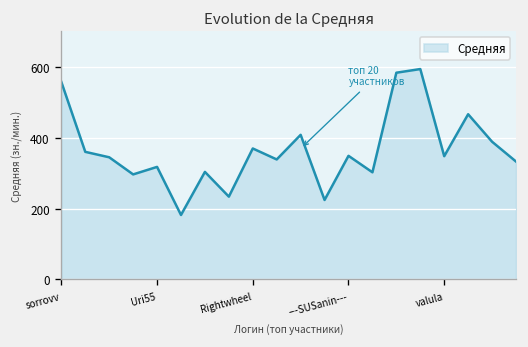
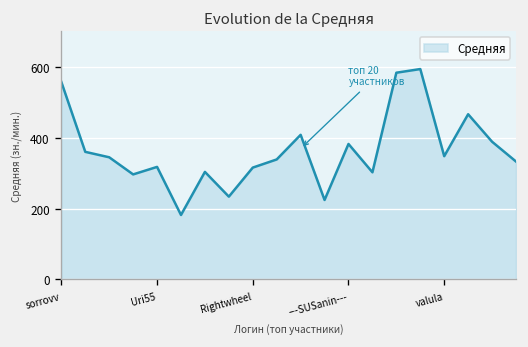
Rightwheel: 370 -> 320
---SUSanin---: 350 -> 380
